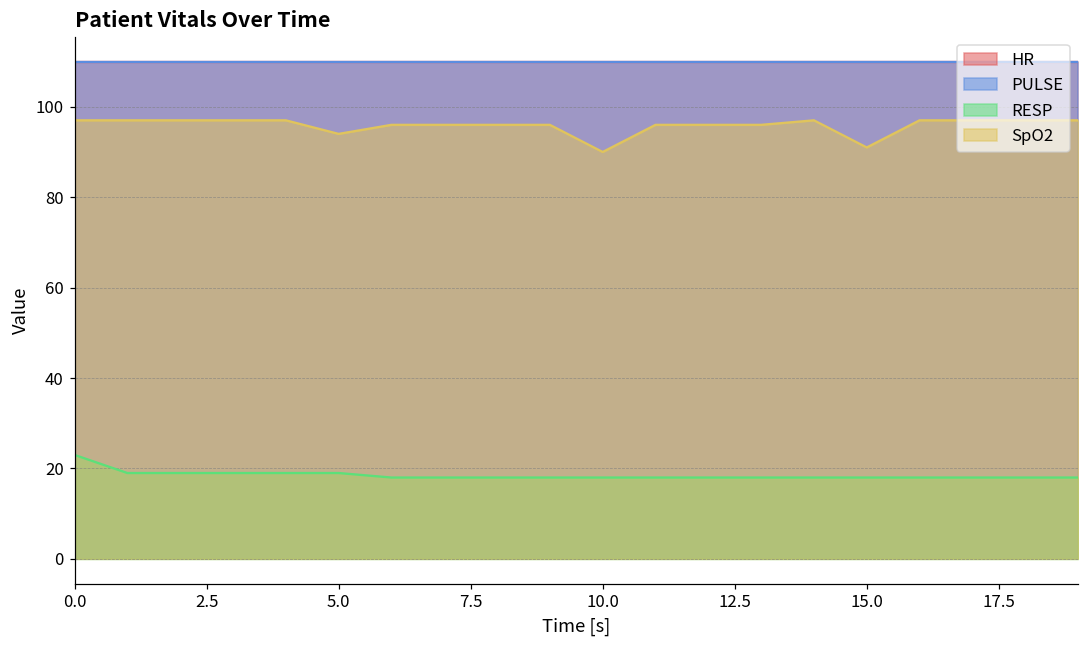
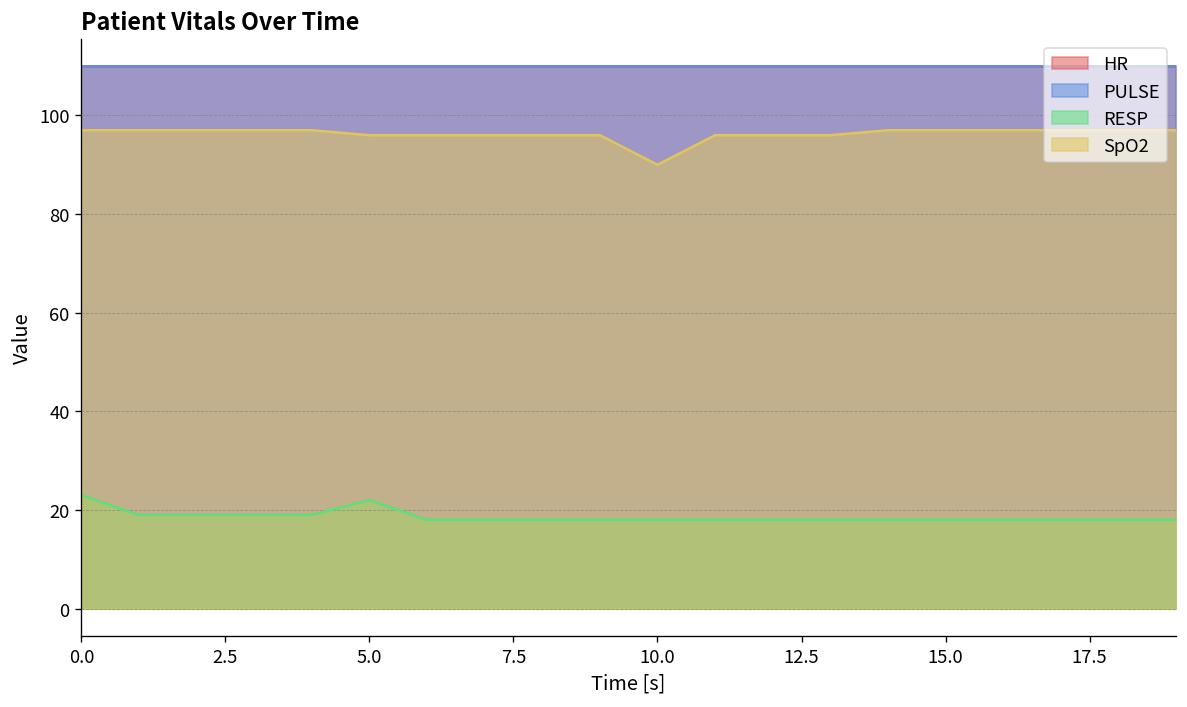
RESP, 5.0: 19 -> 22
SpO2, 5.0: 94 -> 96
SpO2, 15.0: 91 -> 97
